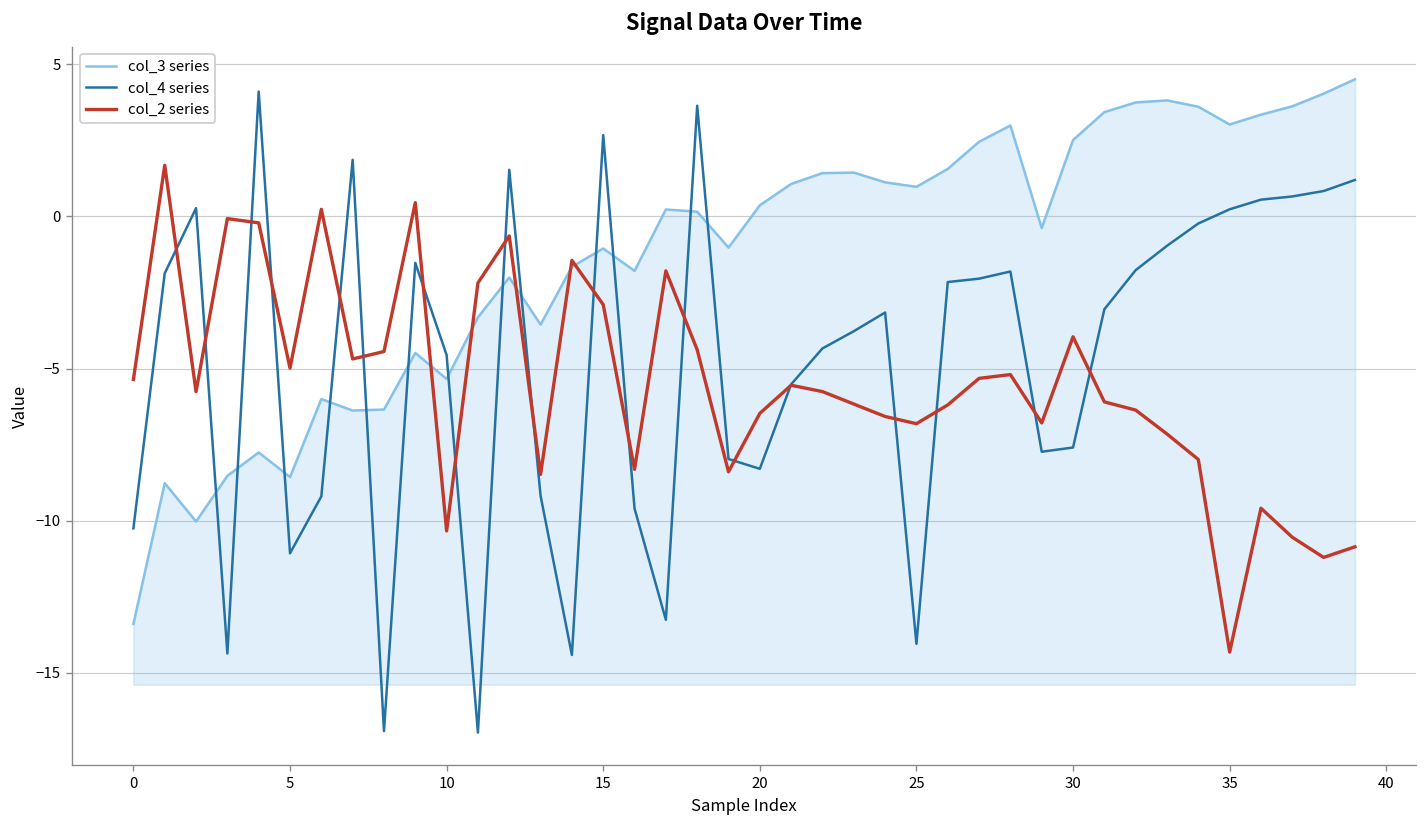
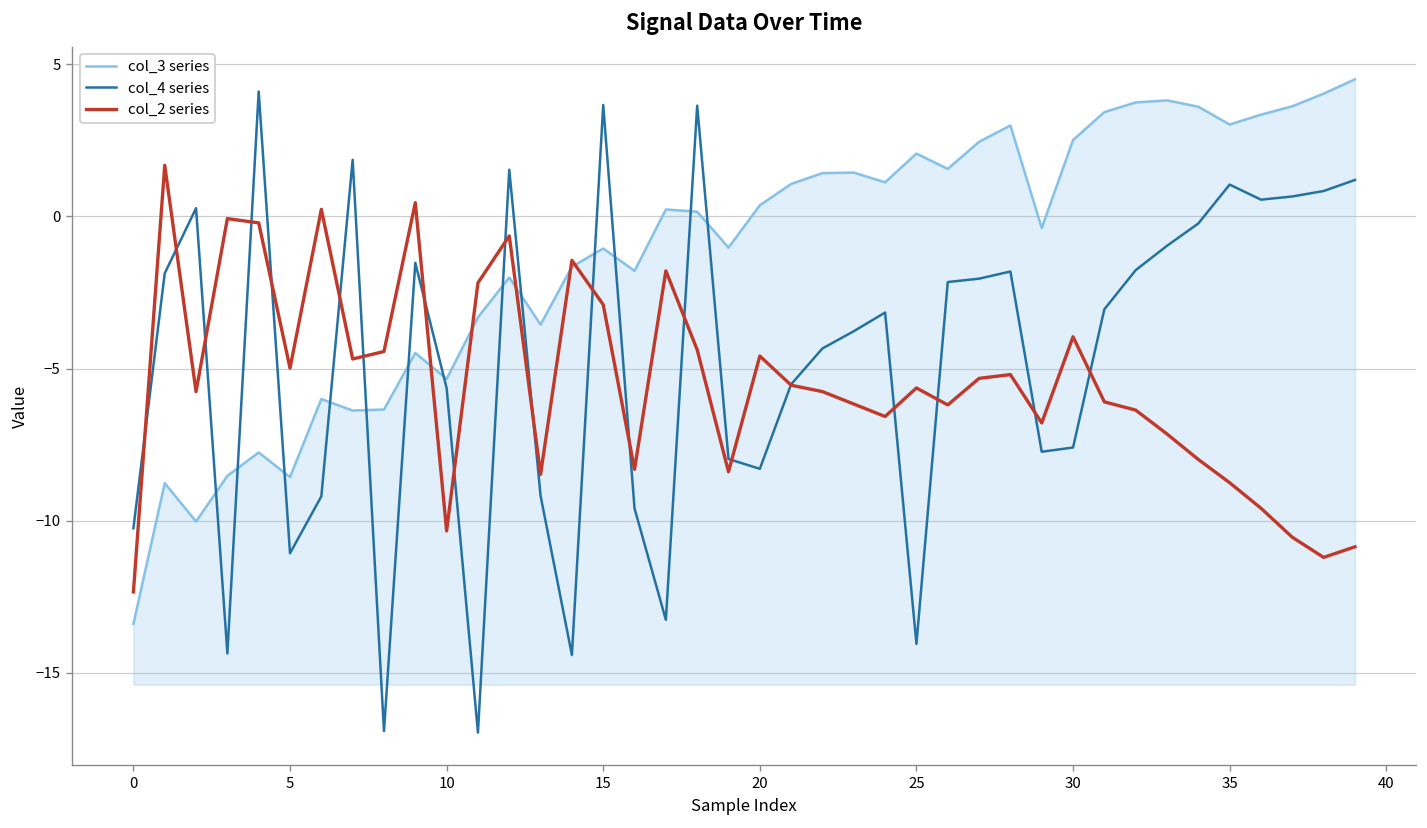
col_2 series, 0: -5.4 -> -12.3
col_4 series, 10: -4.6 -> -5.6
col_4 series, 15: 2.7 -> 3.7
col_2 series, 20: -6.5 -> -4.6
col_3 series, 25: 1.0 -> 2.1
col_2 series, 25: -6.8 -> -5.6
col_4 series, 35: 0.2 -> 1.0
col_2 series, 35: -14.3 -> -8.8
